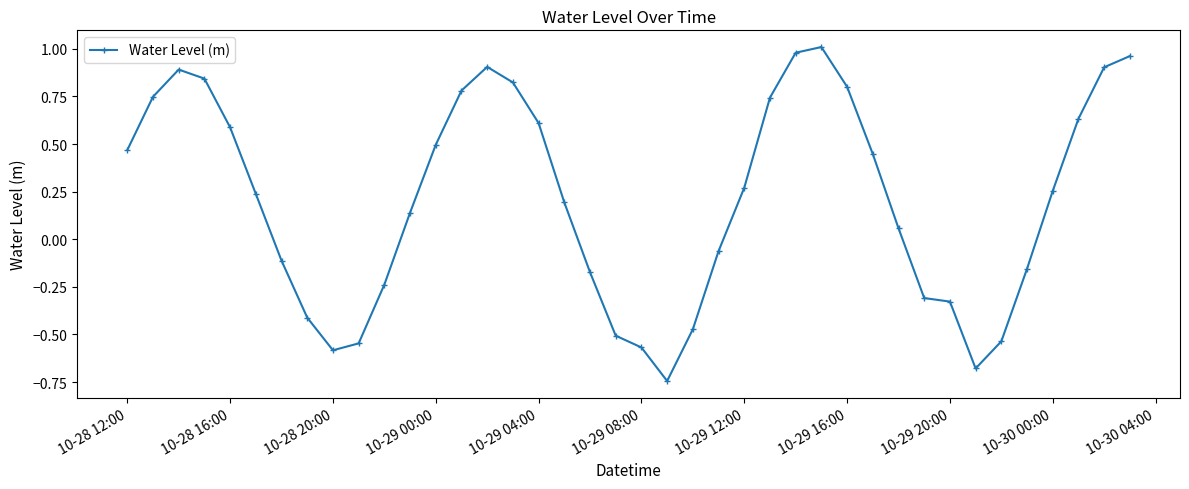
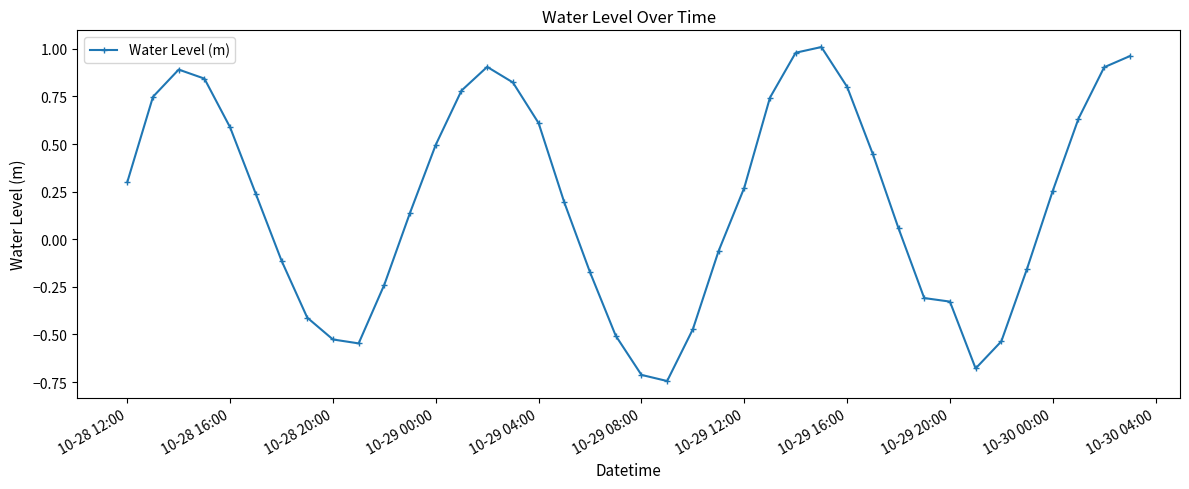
10-28 12:00: 0.47 -> 0.30
10-28 20:00: -0.58 -> -0.53
10-29 08:00: -0.57 -> -0.71
